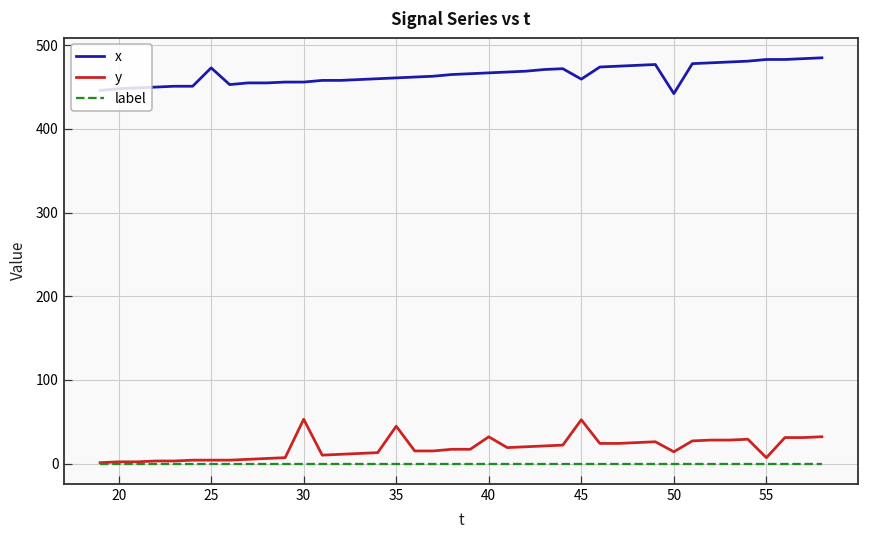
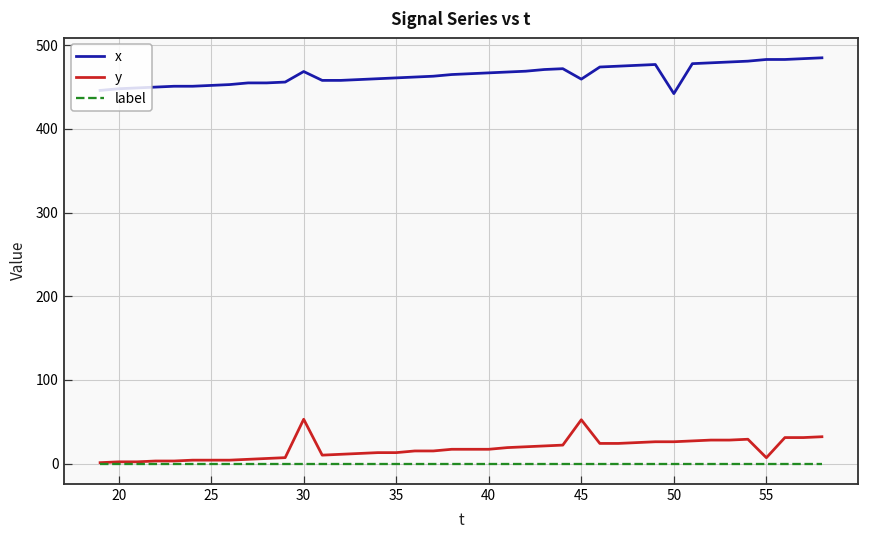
x, 25: 470 -> 450
x, 30: 460 -> 470
y, 35: 40 -> 10
y, 40: 30 -> 20
y, 50: 10 -> 30
